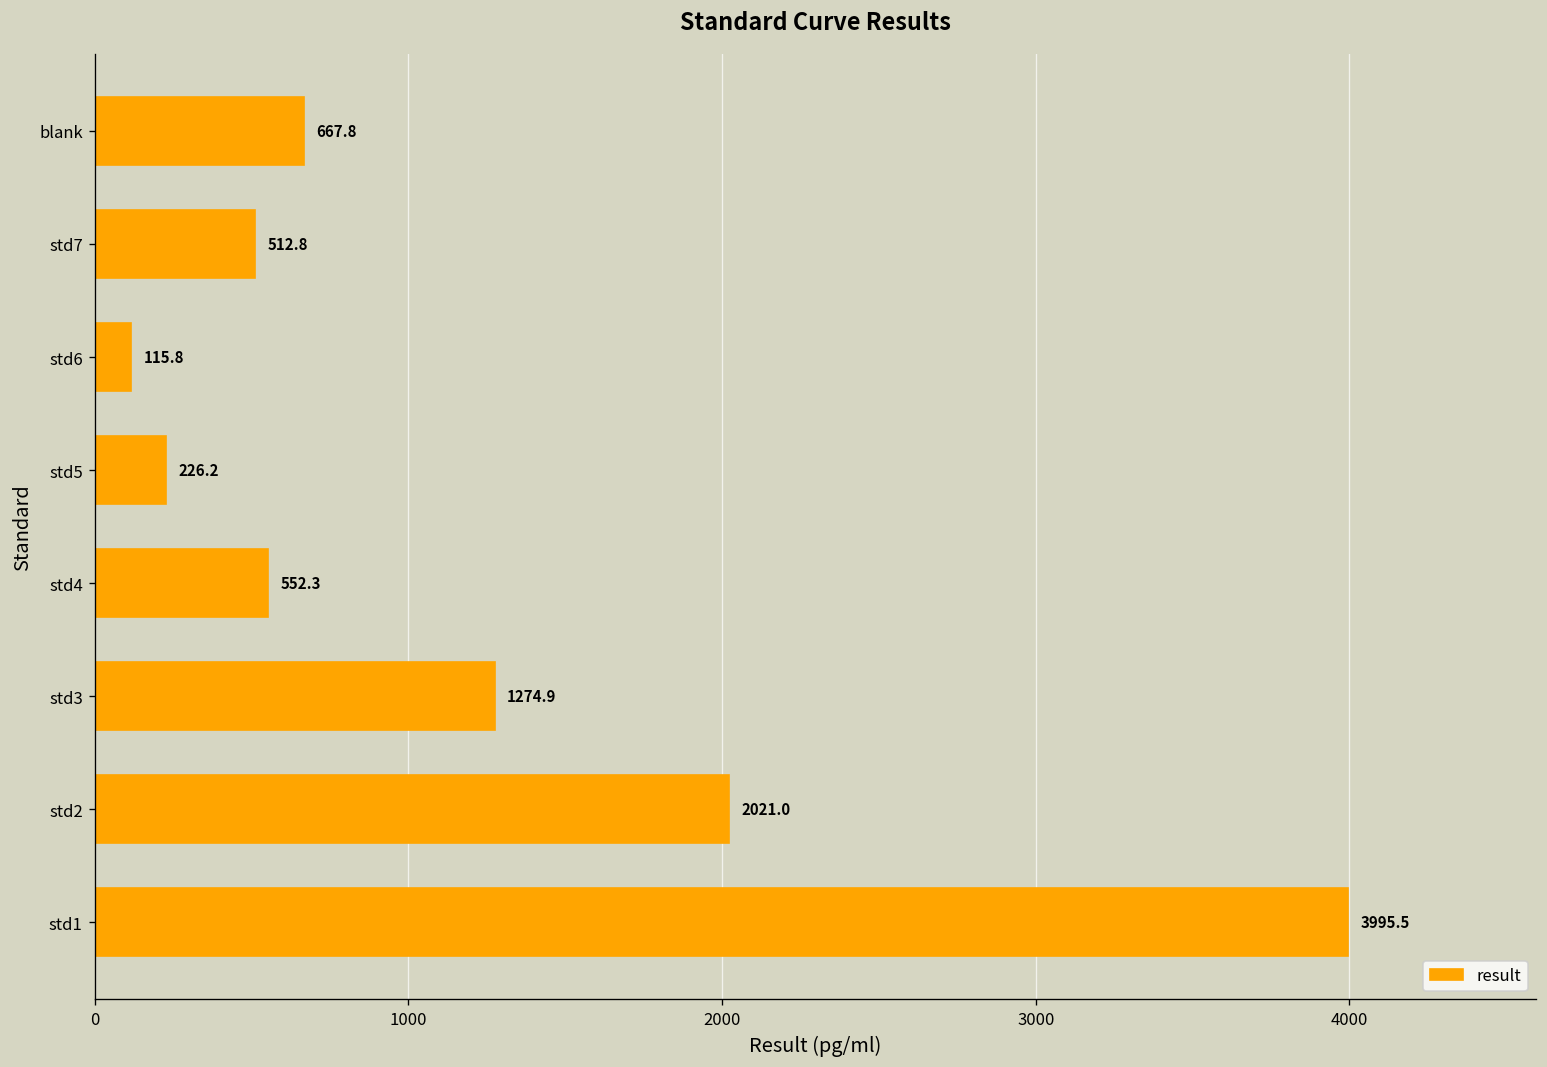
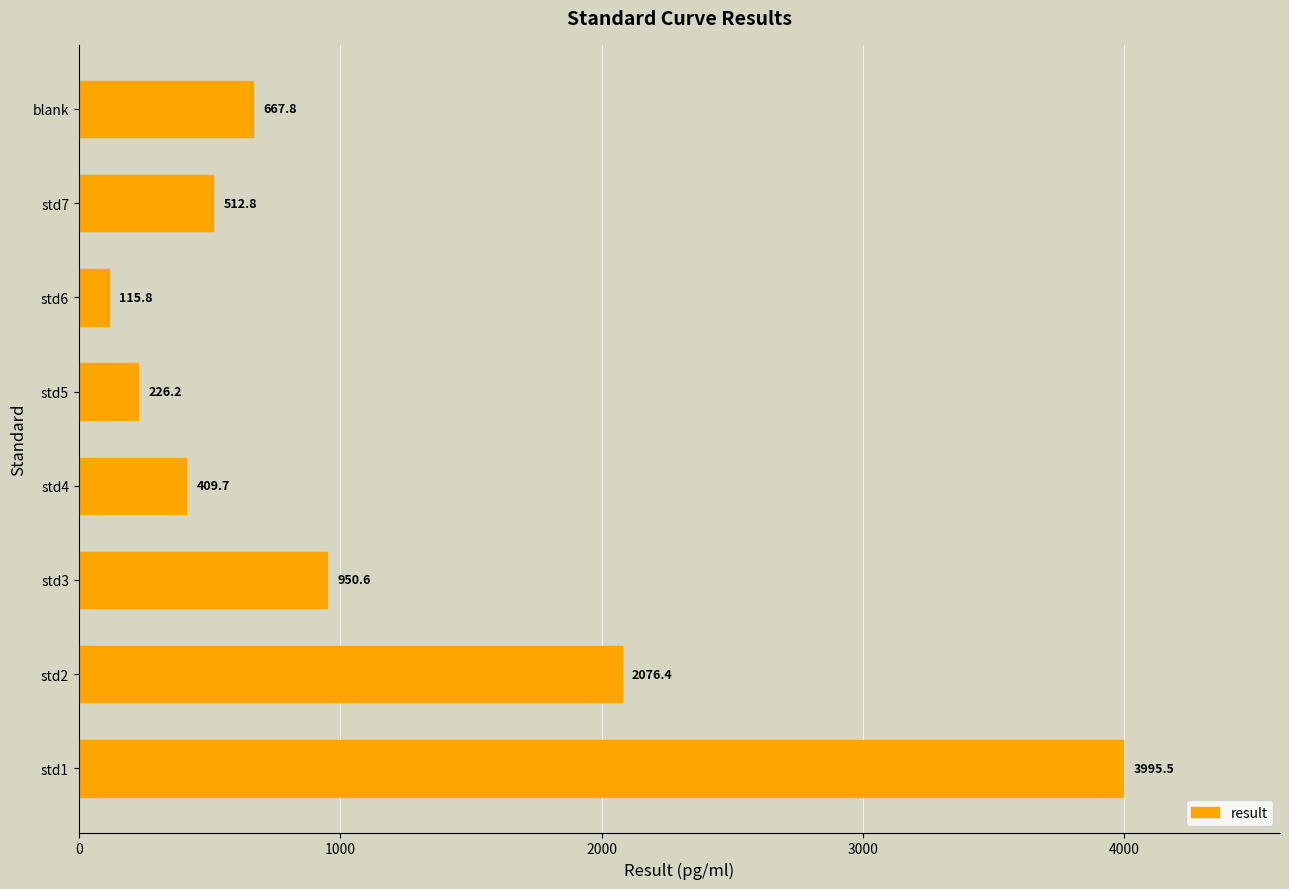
std4: 552.3 -> 409.7
std3: 1274.9 -> 950.6
std2: 2021.0 -> 2076.4
